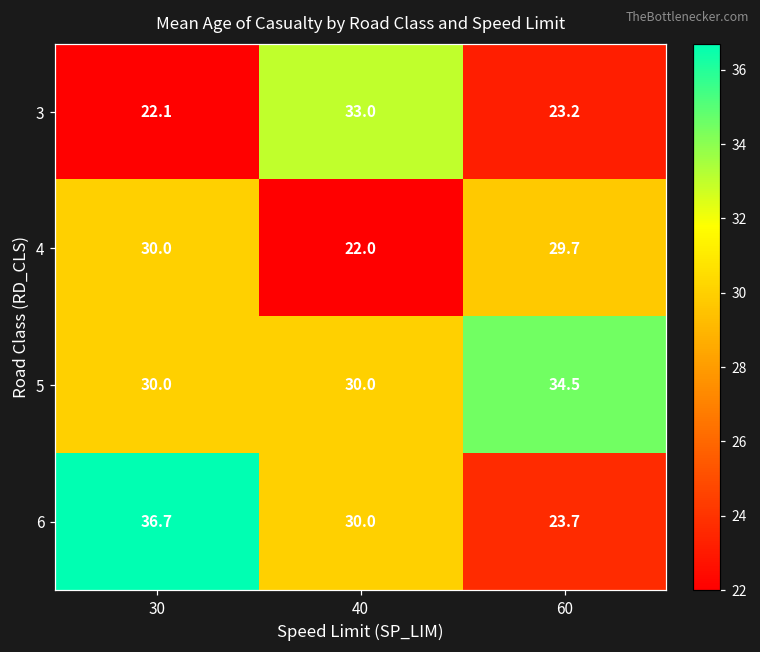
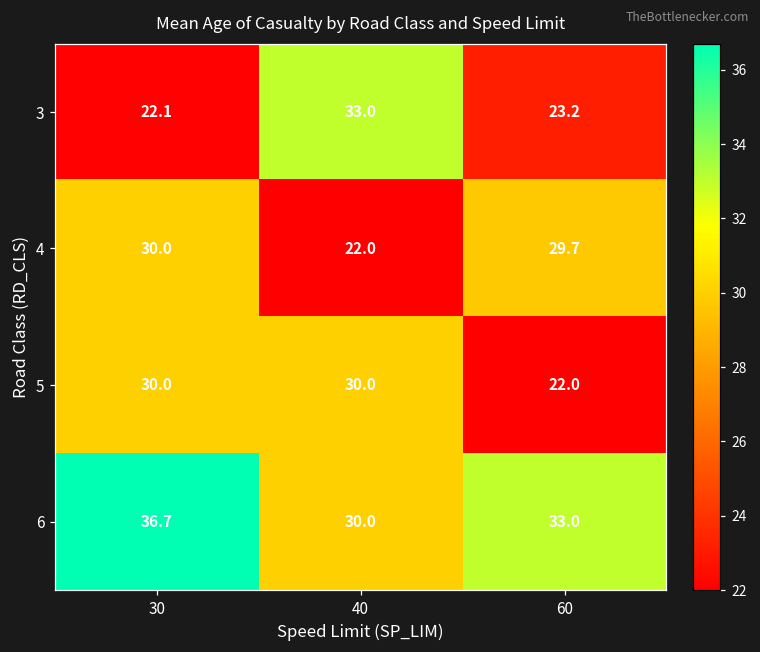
5, 60: 34.5 -> 22.0
6, 60: 23.7 -> 33.0
